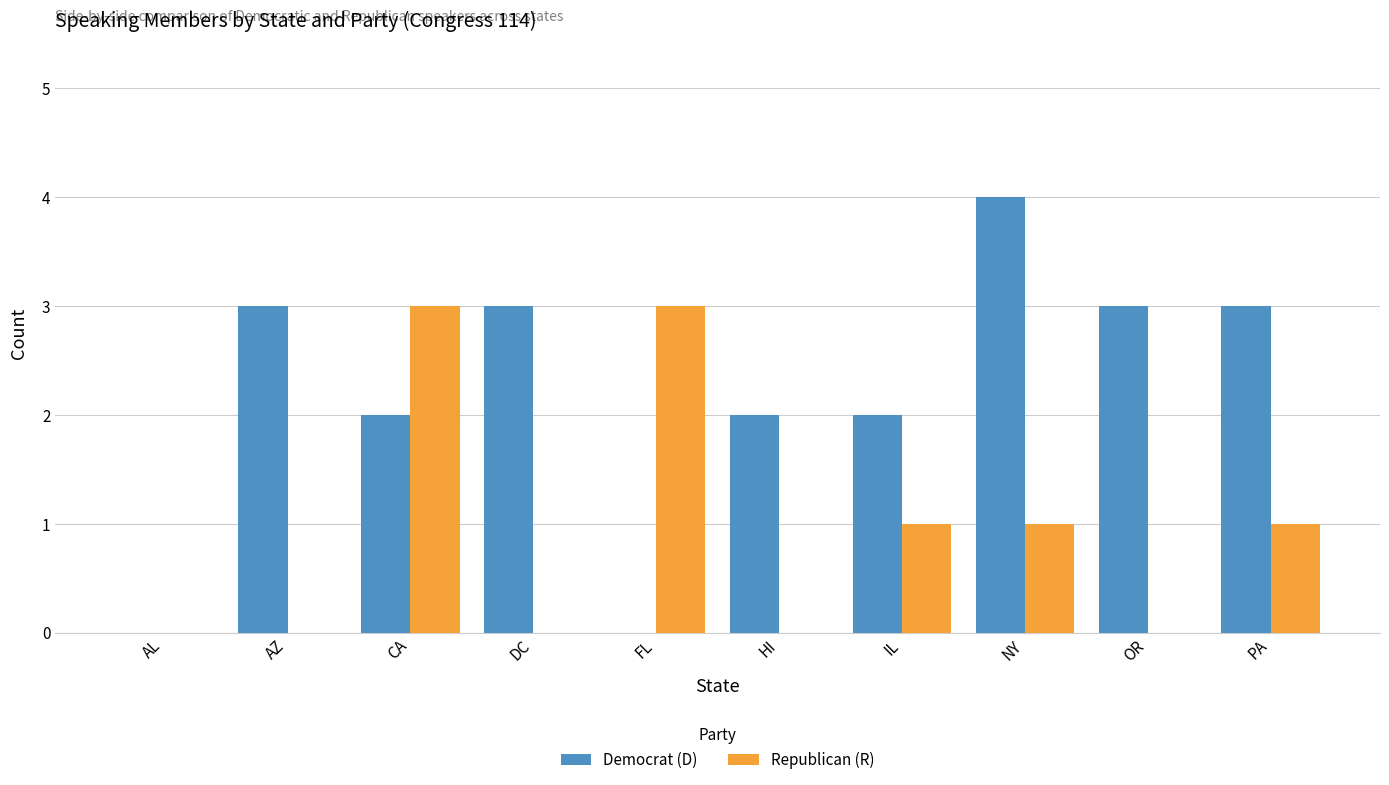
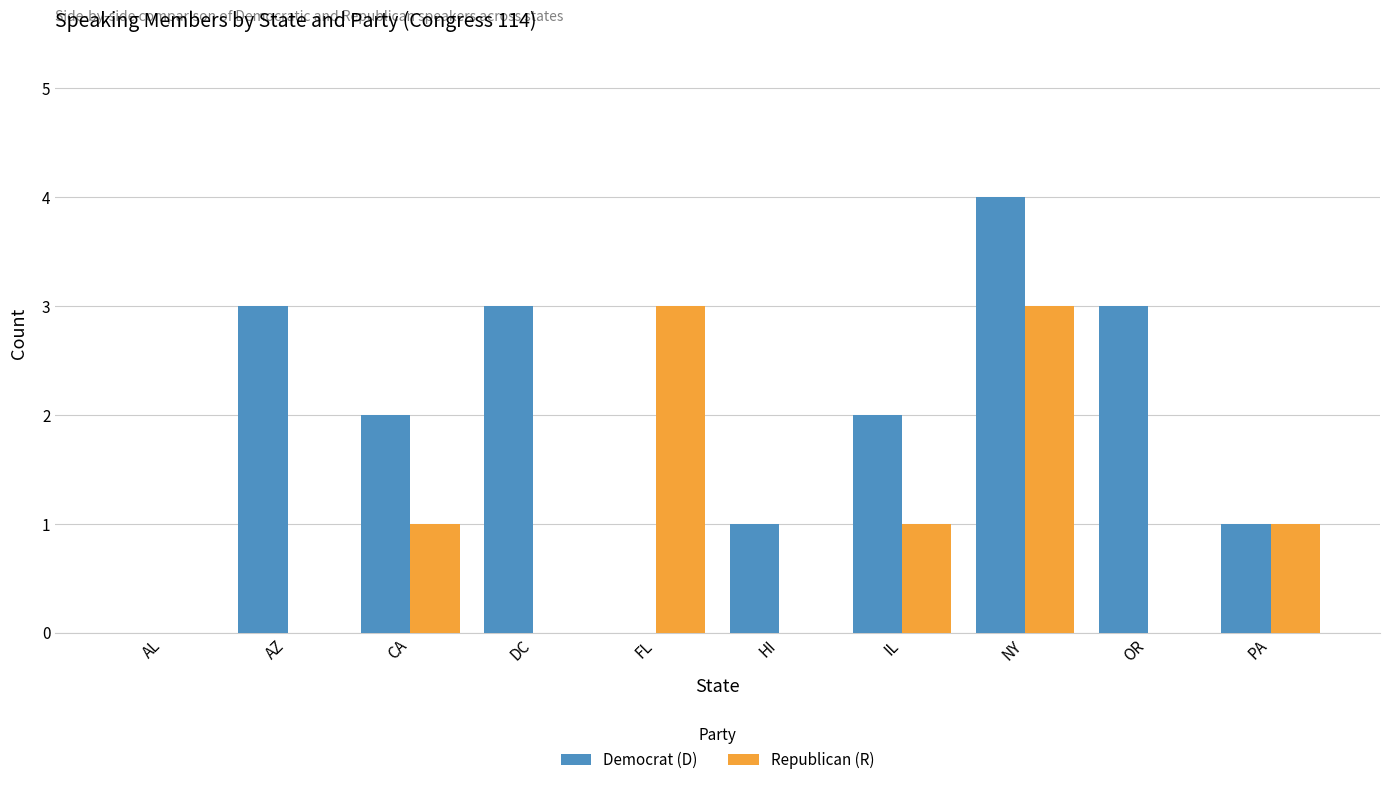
Republican (R), CA: 3 -> 1
Democrat (D), HI: 2 -> 1
Republican (R), NY: 1 -> 3
Democrat (D), PA: 3 -> 1
